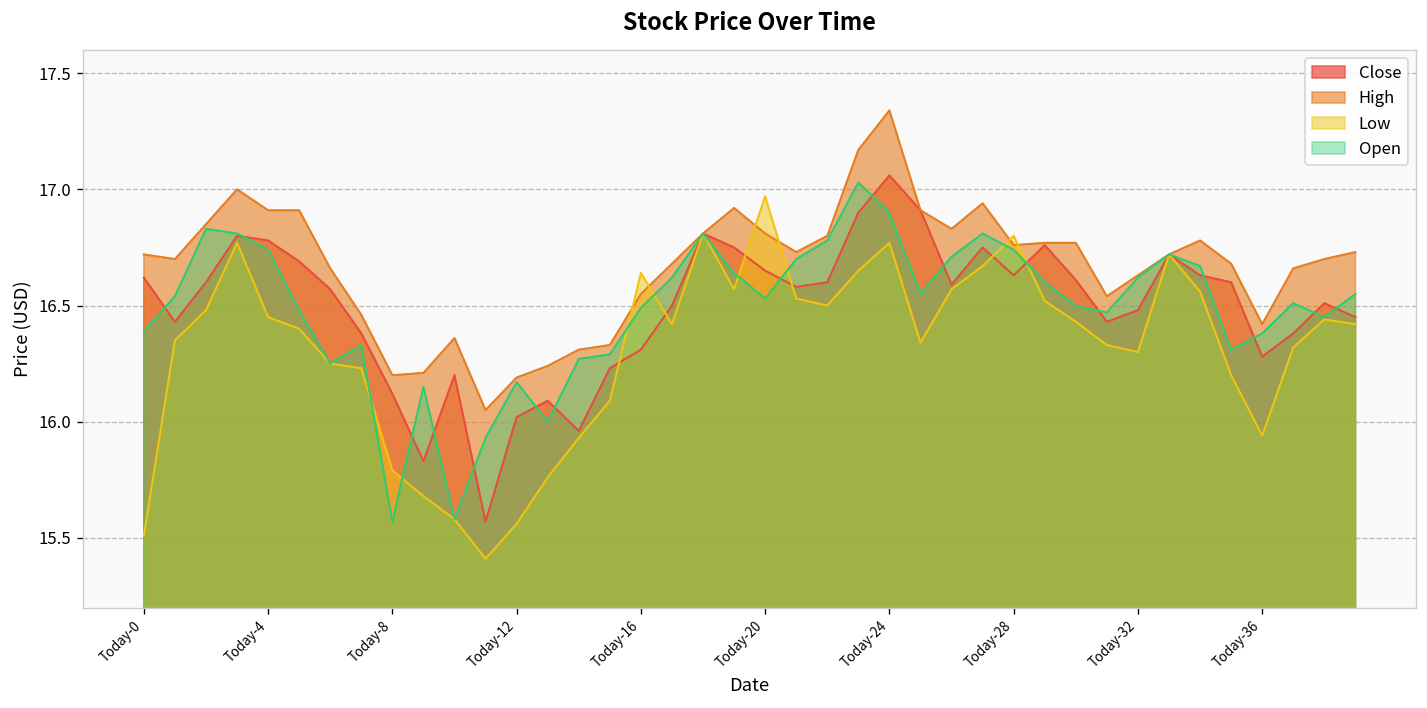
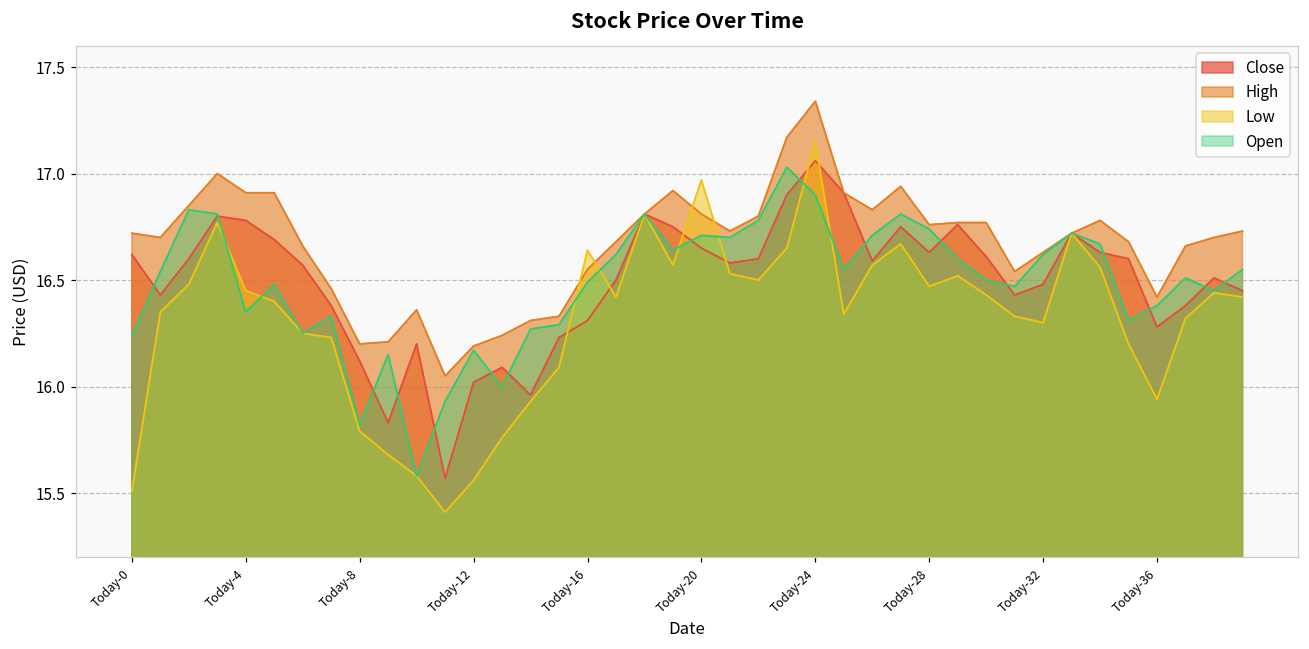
Open, Today-0: 16.39 -> 16.24
Open, Today-4: 16.74 -> 16.35
Open, Today-8: 15.57 -> 15.82
Open, Today-20: 16.53 -> 16.71
Low, Today-24: 16.77 -> 17.15
Low, Today-28: 16.80 -> 16.47
